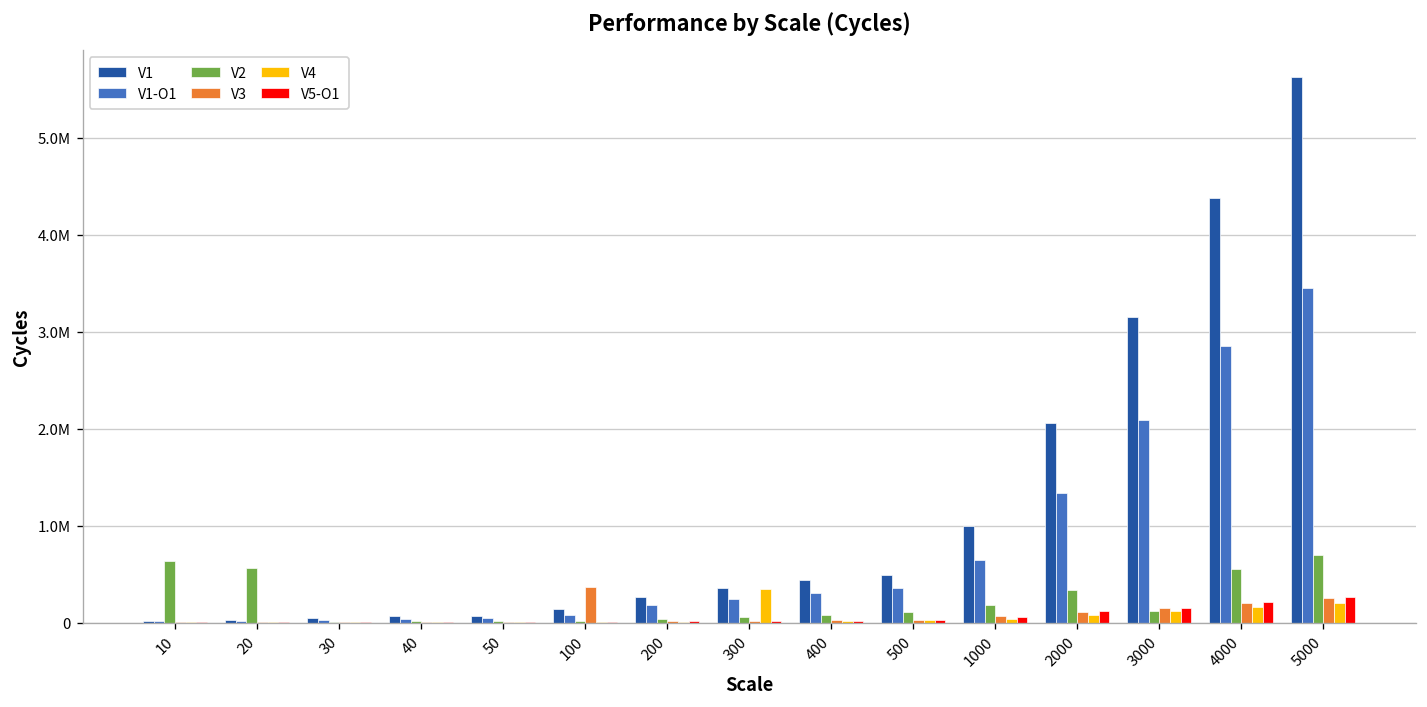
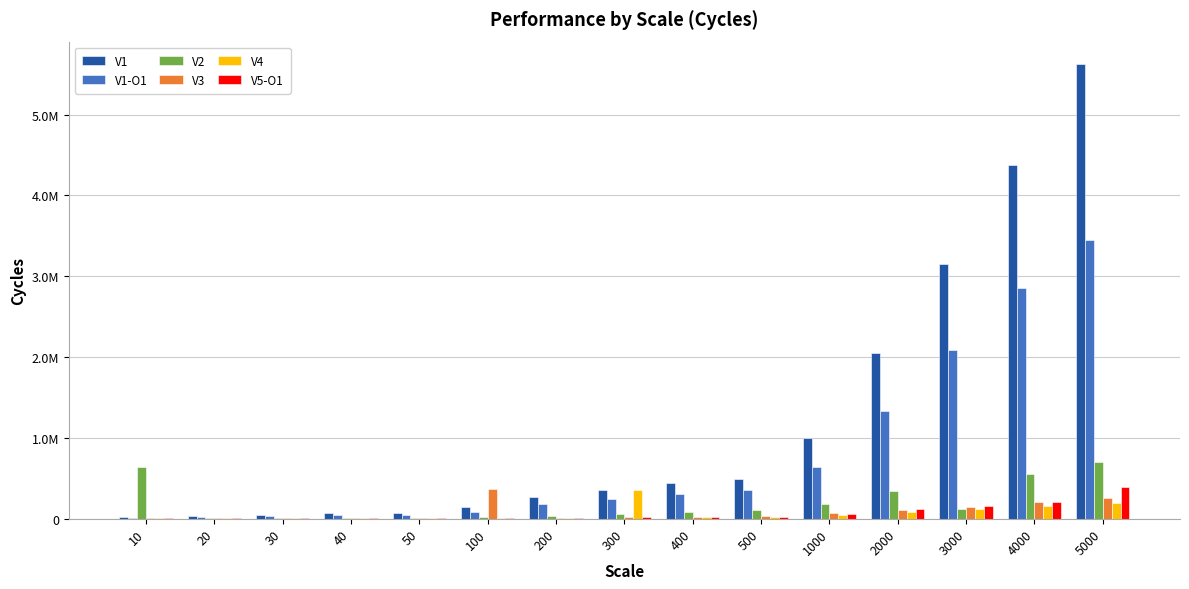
V2, 20: 600000 -> 0
V5-O1, 5000: 300000 -> 400000
